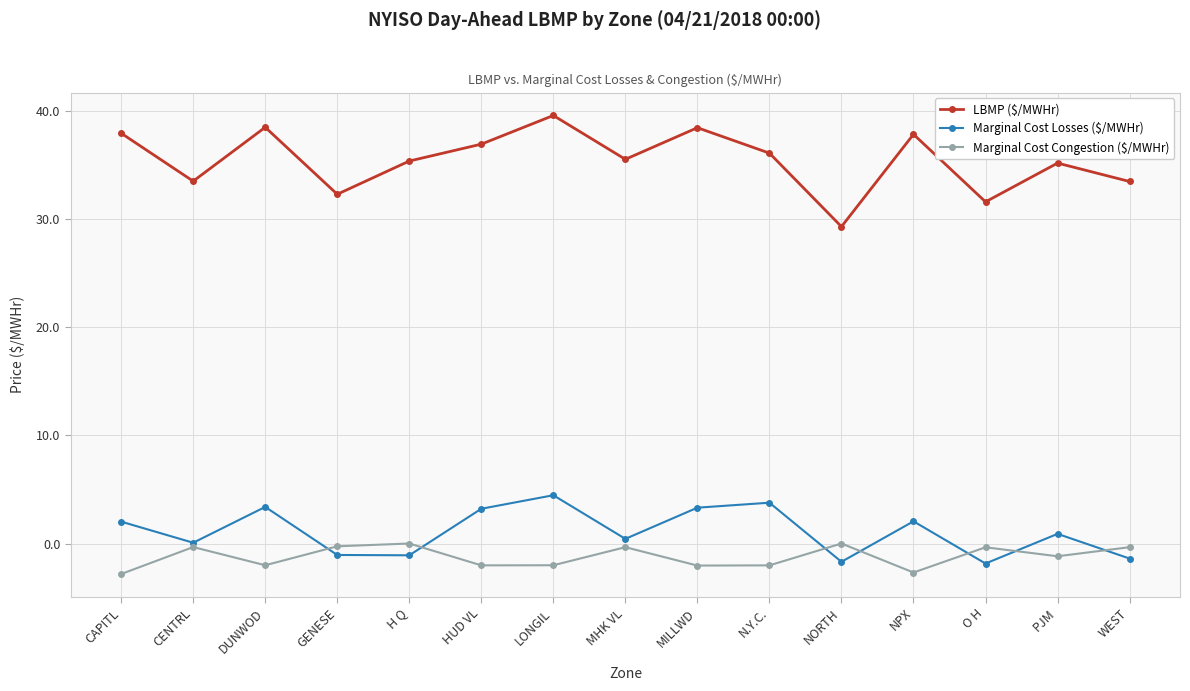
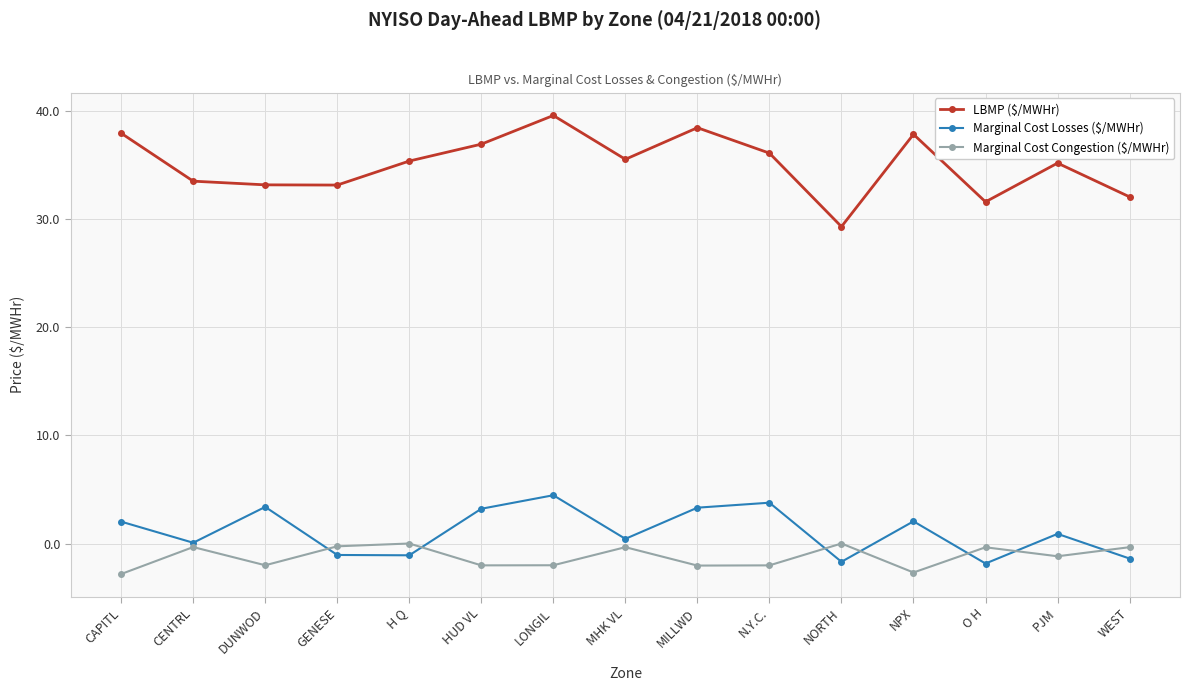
LBMP ($/MWHr), DUNWOD: 38.5 -> 33.1
LBMP ($/MWHr), GENESE: 32.3 -> 33.1
LBMP ($/MWHr), WEST: 33.5 -> 32.0
